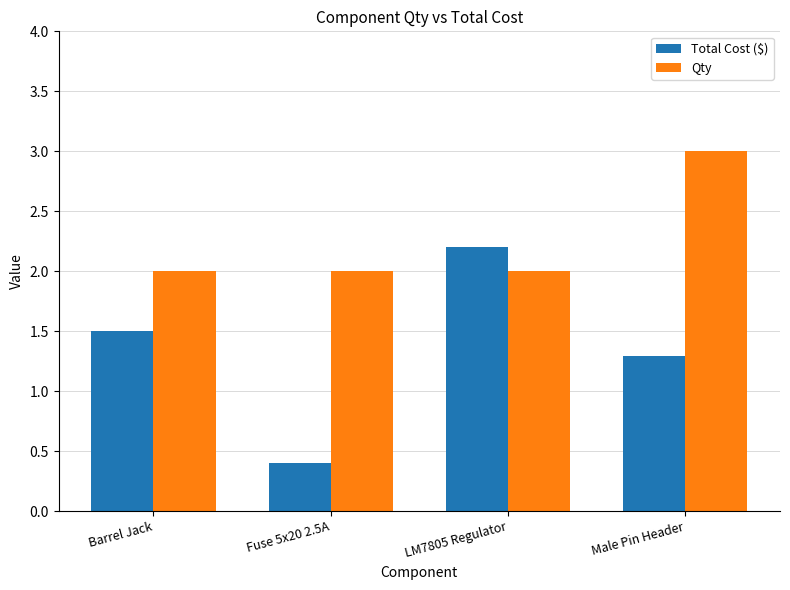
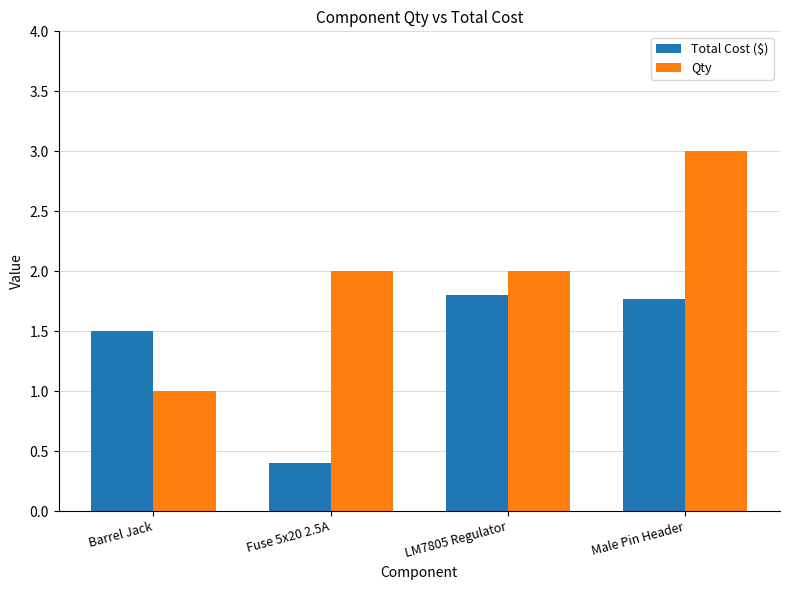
Qty, Barrel Jack: 2 -> 1
Total Cost ($), LM7805 Regulator: 2.2 -> 1.8
Total Cost ($), Male Pin Header: 1.29 -> 1.77
